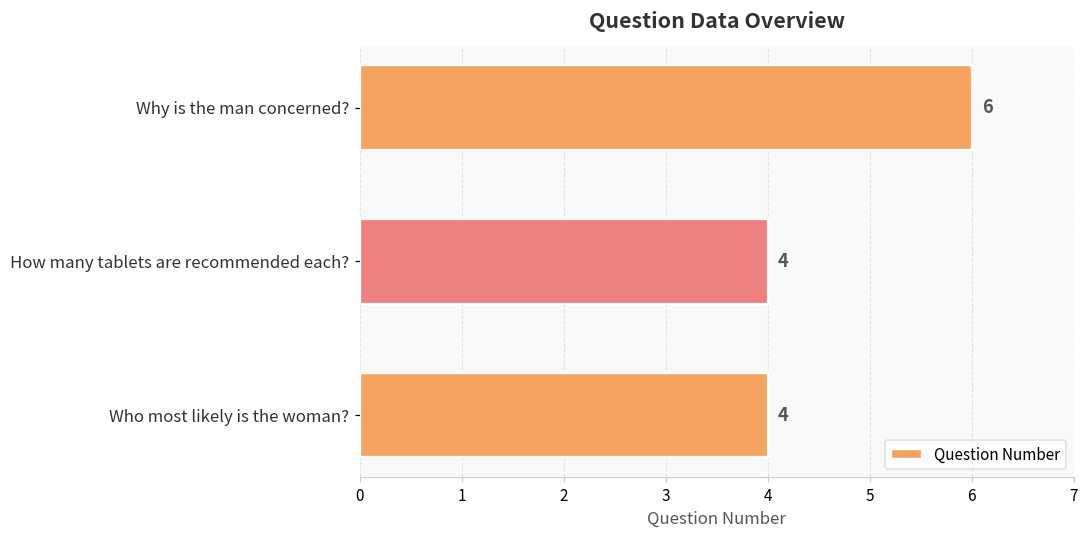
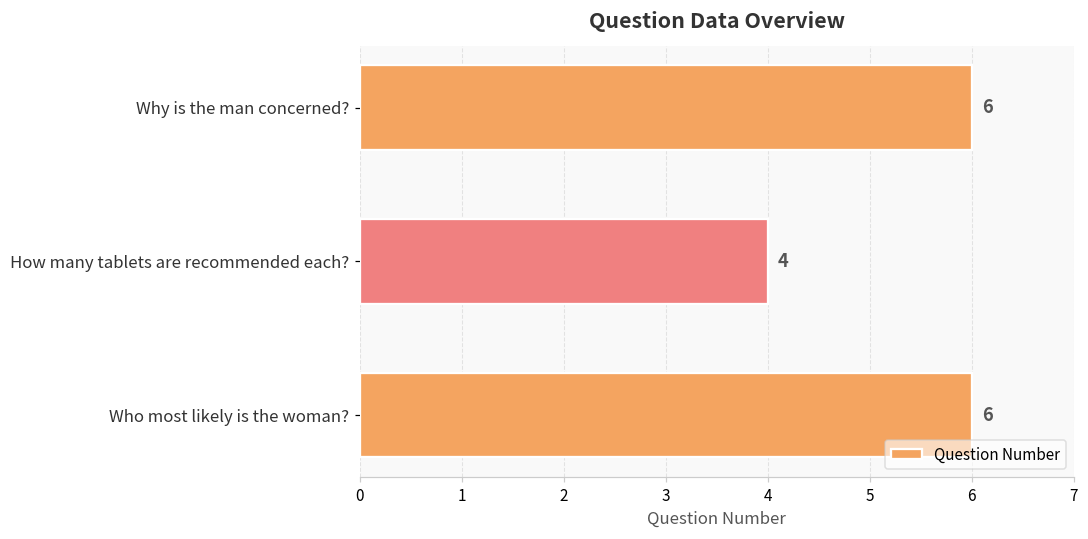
Who most likely is the woman?: 4 -> 6
